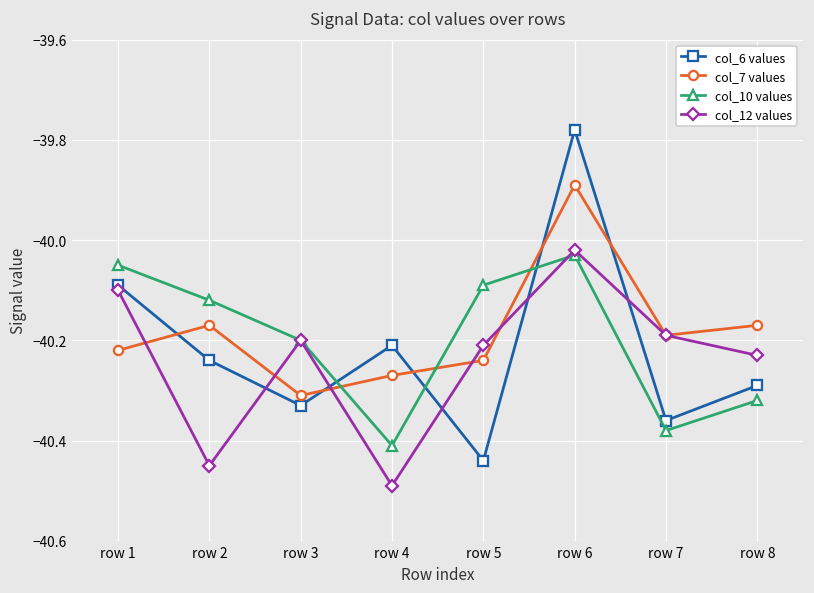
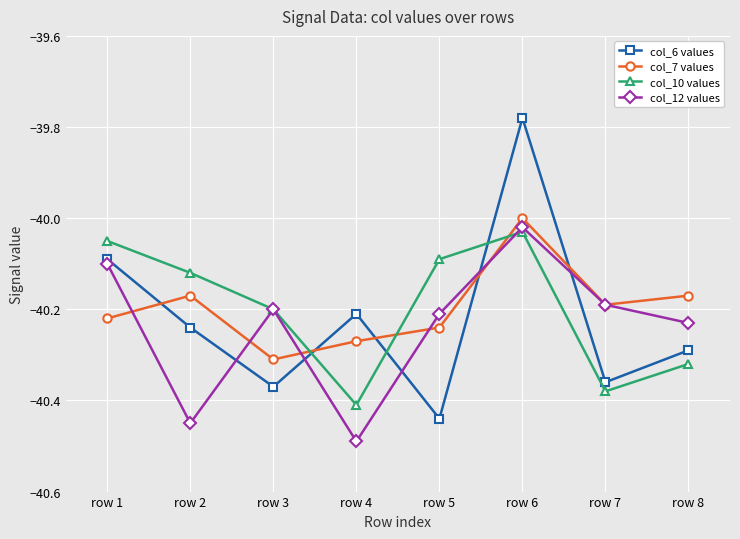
col_6 values, row 3: -40.33 -> -40.37
col_7 values, row 6: -39.89 -> -40.00
